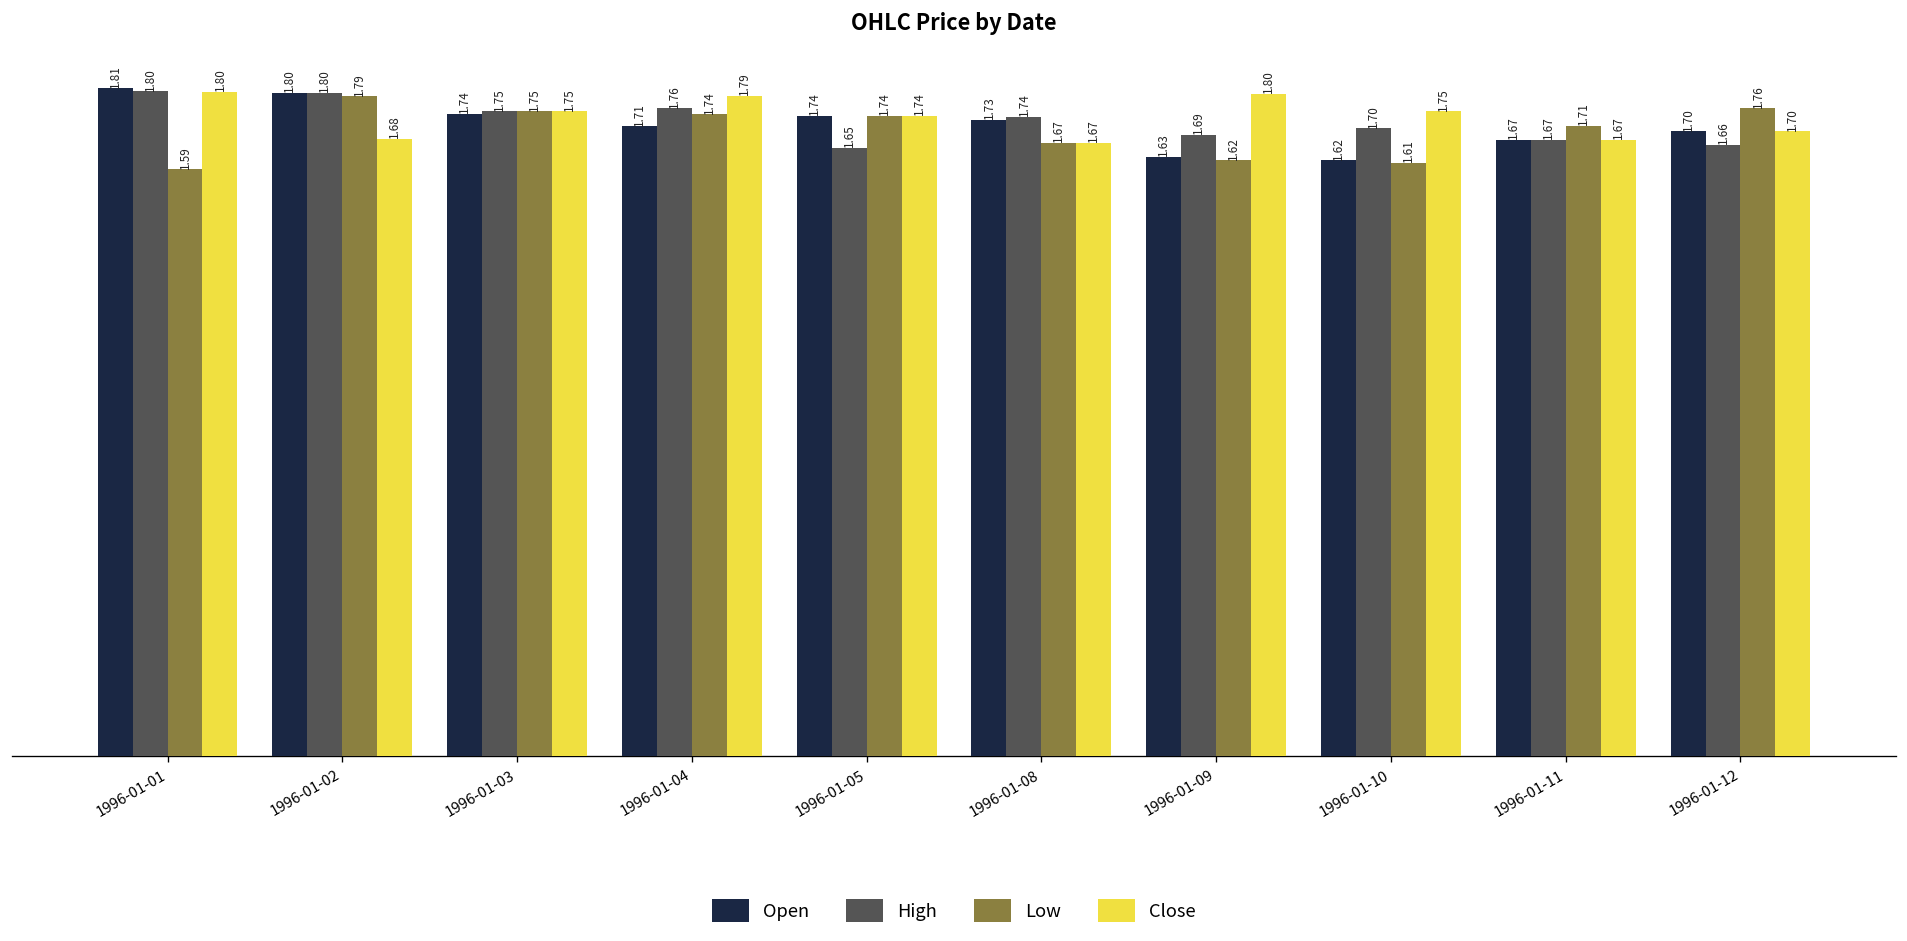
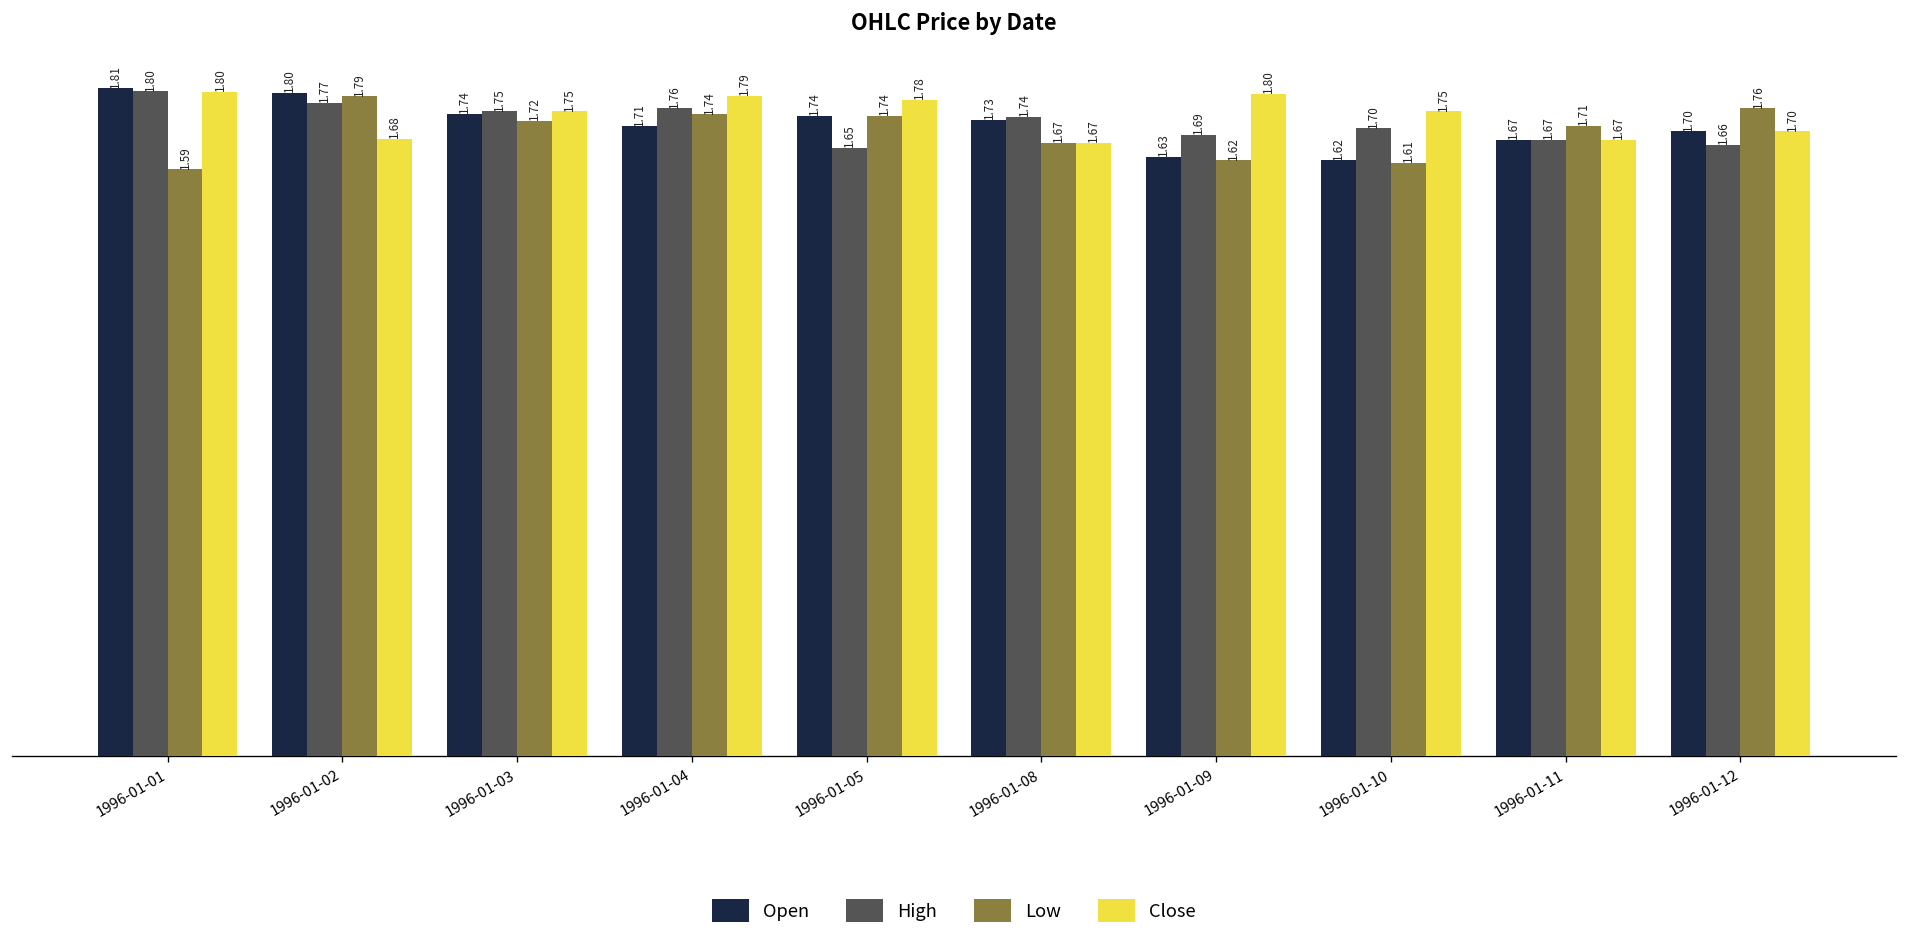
High, 1996-01-02: 1.80 -> 1.77
Low, 1996-01-03: 1.75 -> 1.72
Close, 1996-01-05: 1.74 -> 1.78
